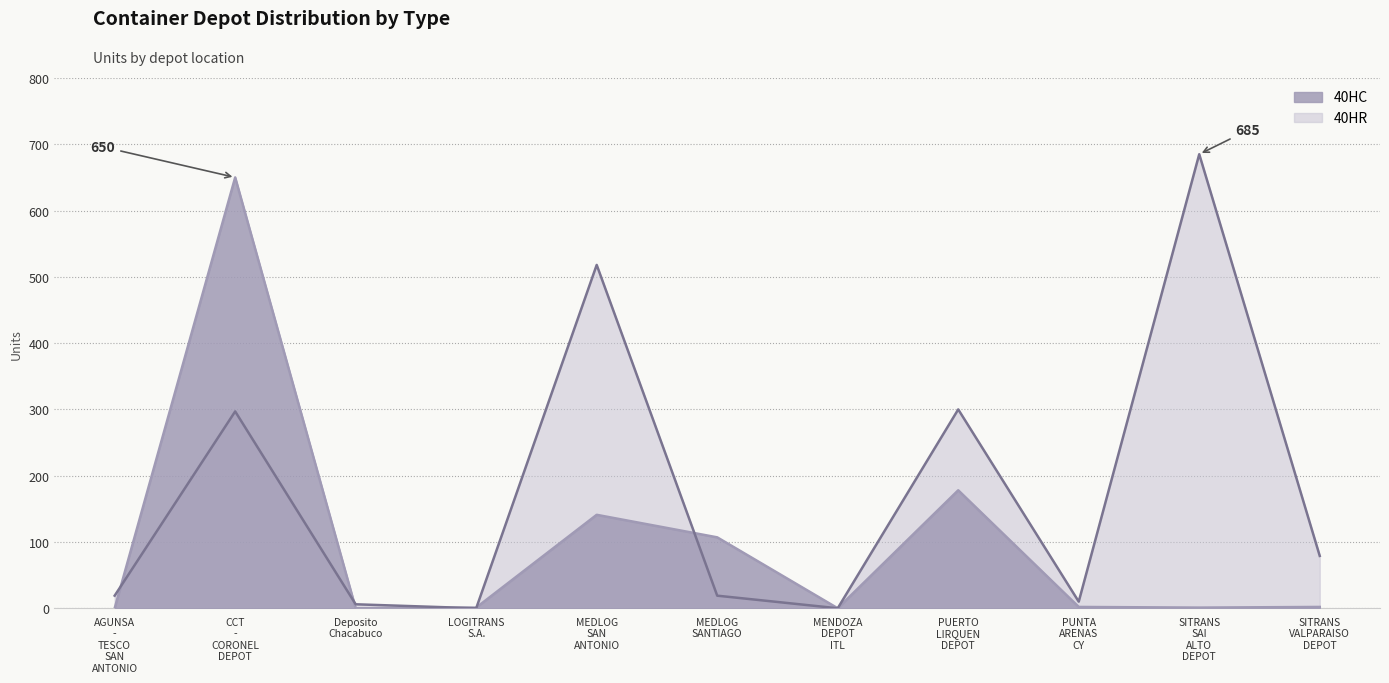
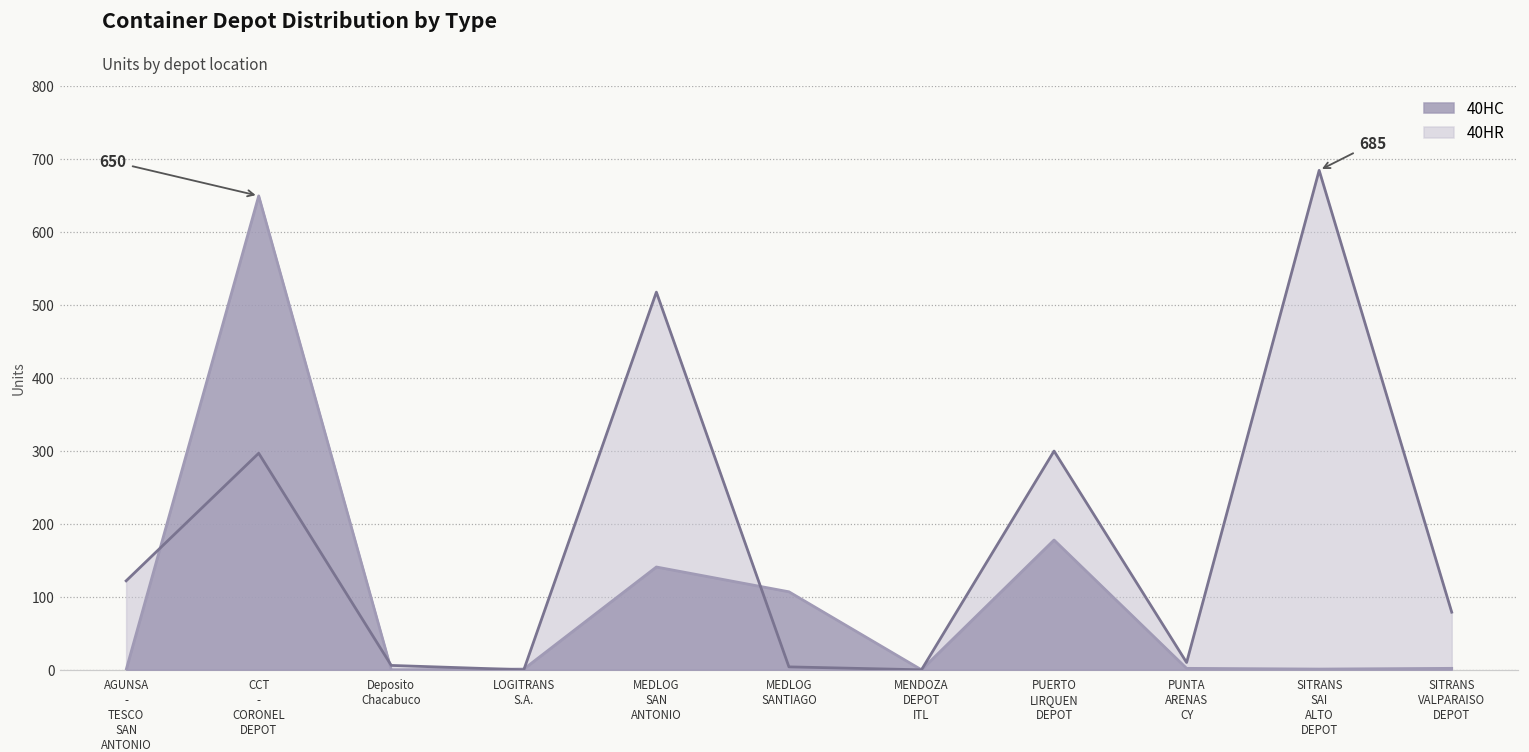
40HR, AGUNSA - TESCO SAN ANTONIO: 20 -> 120
40HR, MEDLOG SANTIAGO: 20 -> 0
